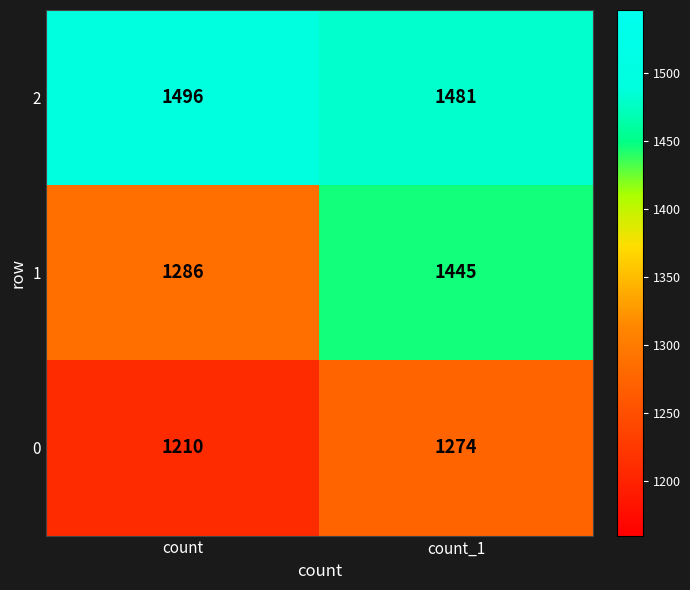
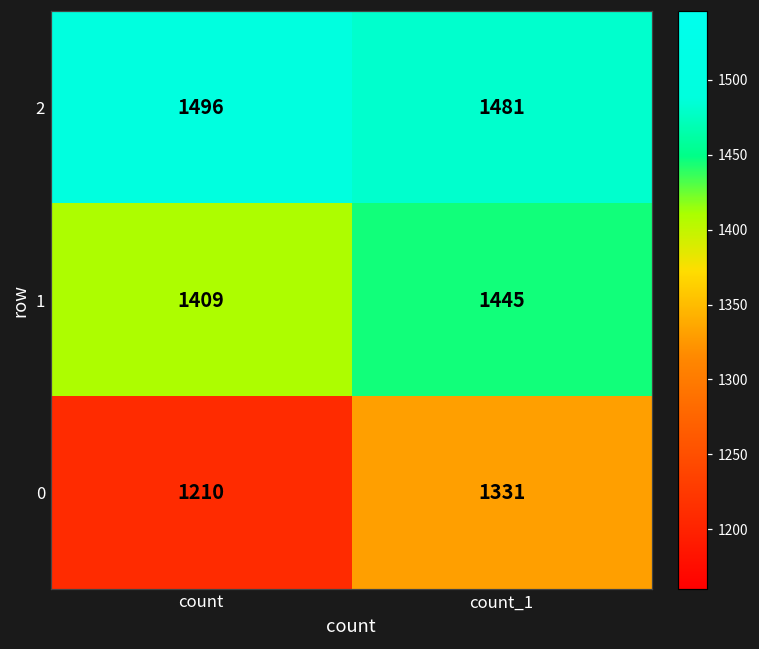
1, count: 1286 -> 1409
0, count_1: 1274 -> 1331
